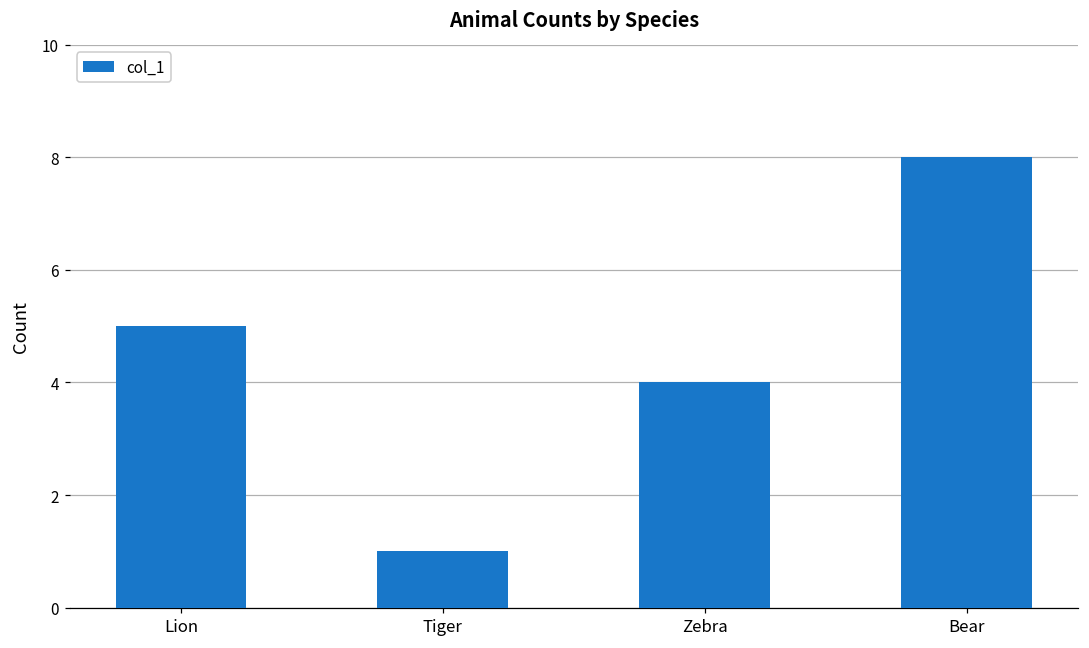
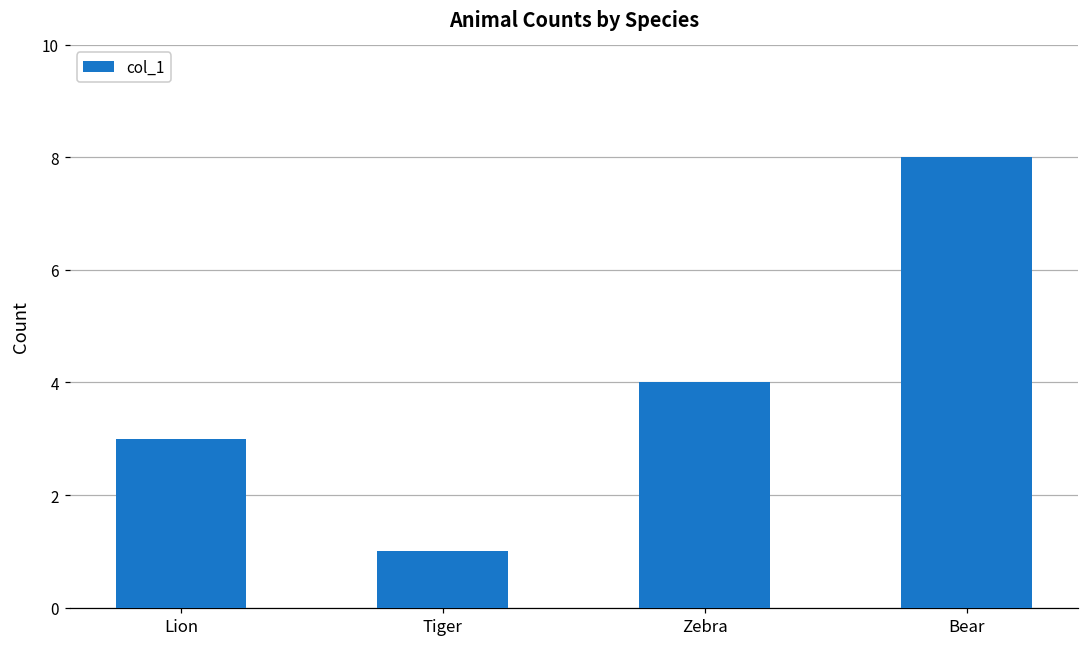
Lion: 5 -> 3
